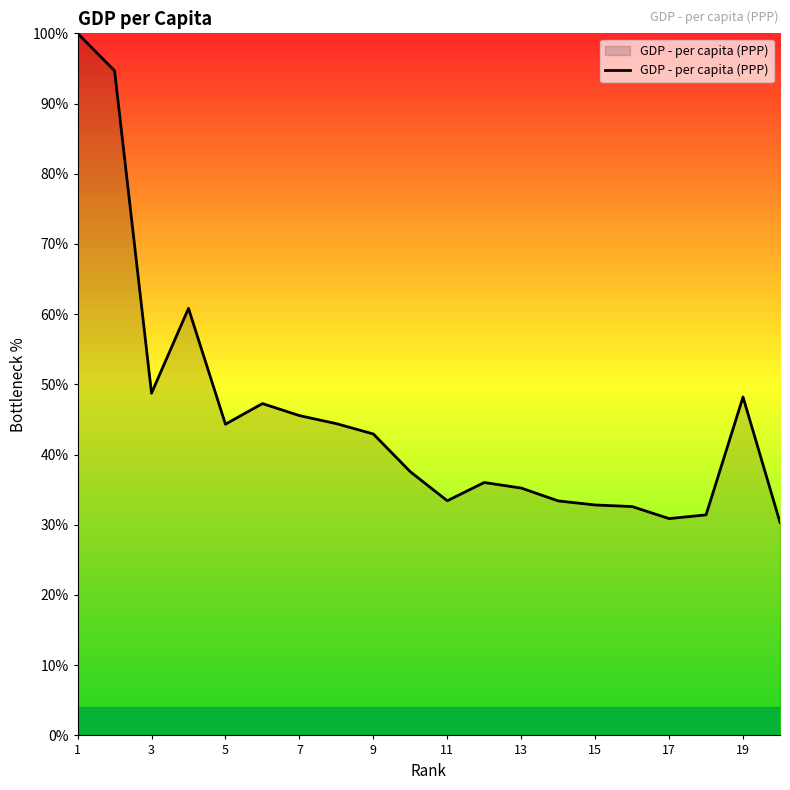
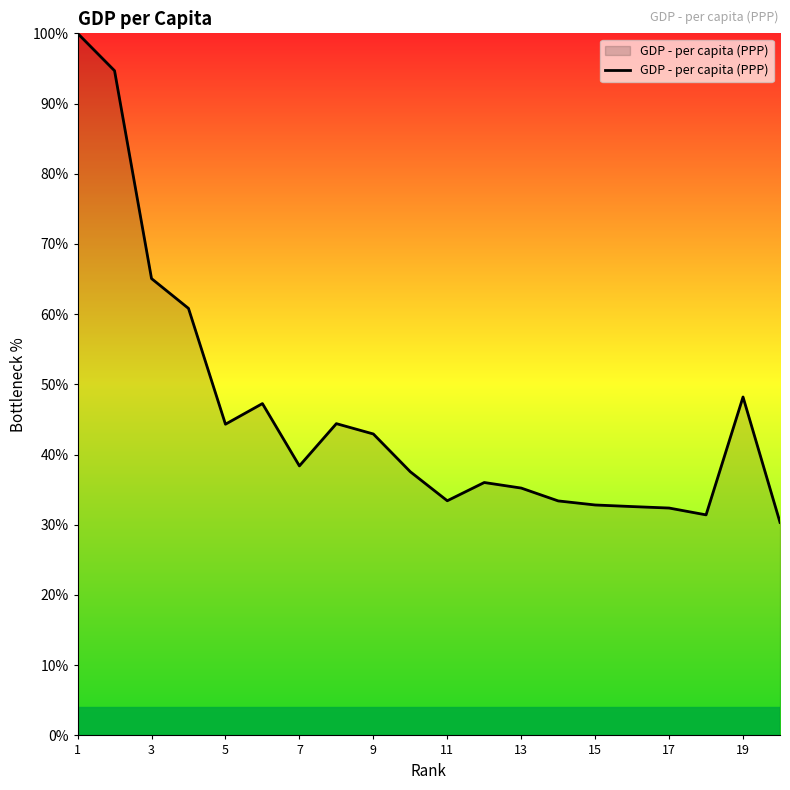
3: 49% -> 65%
7: 46% -> 38%
17: 31% -> 32%
